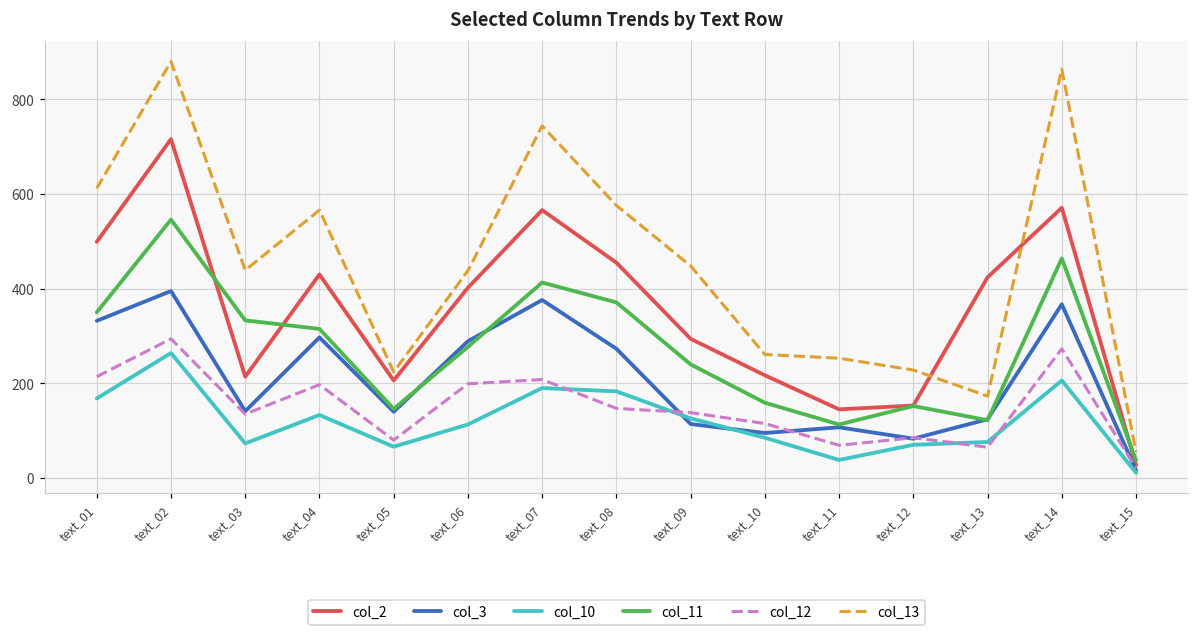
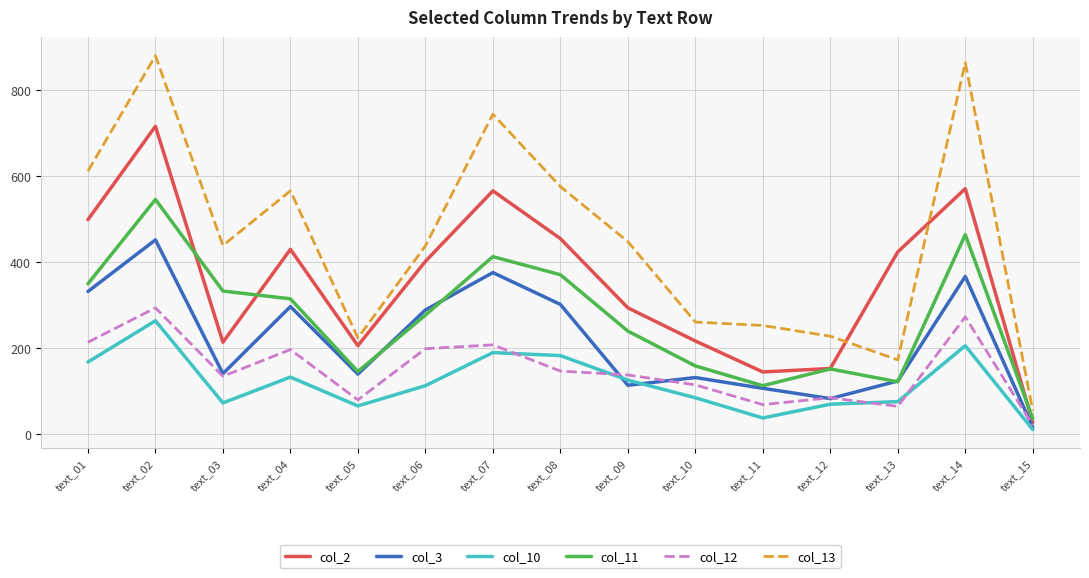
col_3, text_02: 400 -> 450
col_3, text_08: 270 -> 300
col_3, text_10: 100 -> 130
